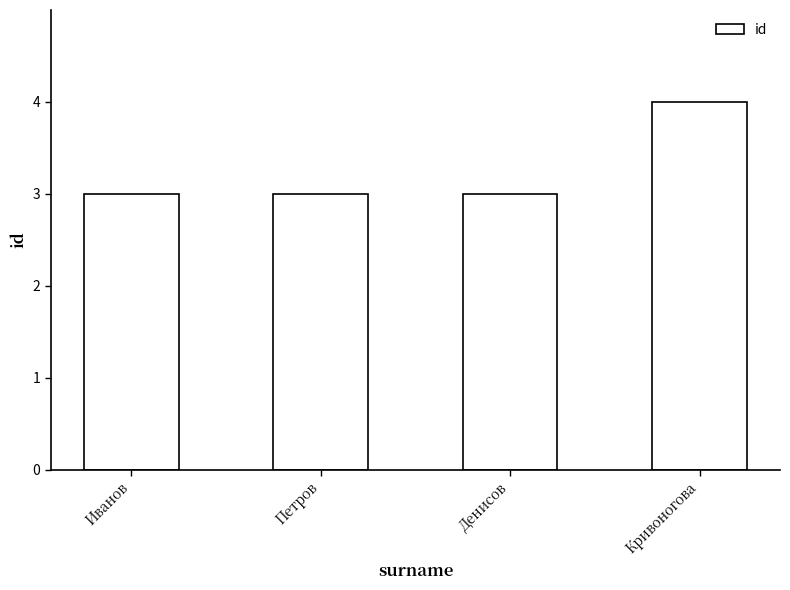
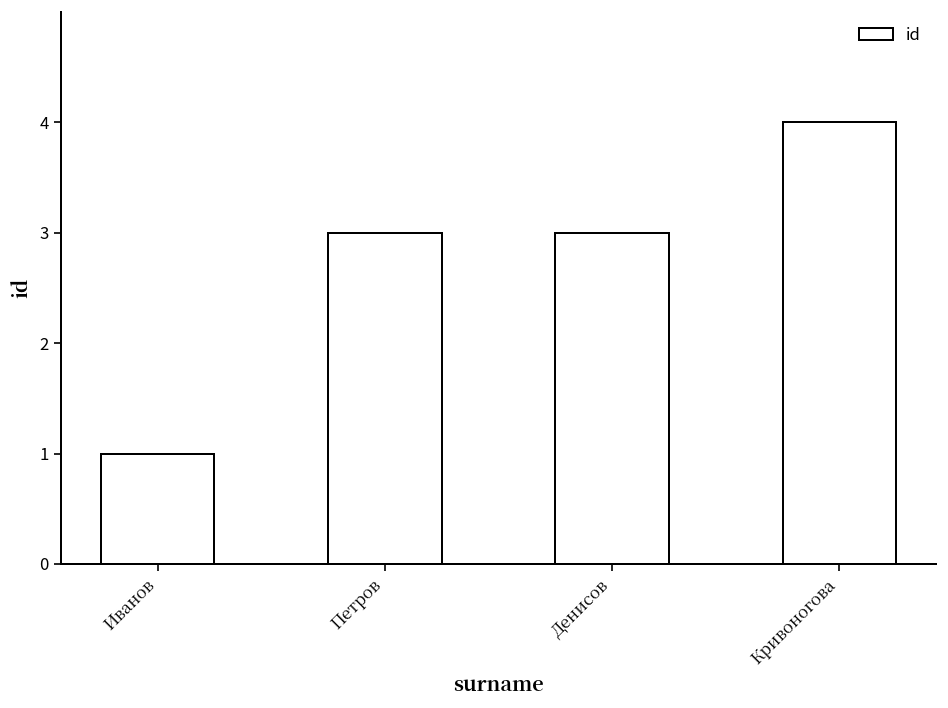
Иванов: 3 -> 1
